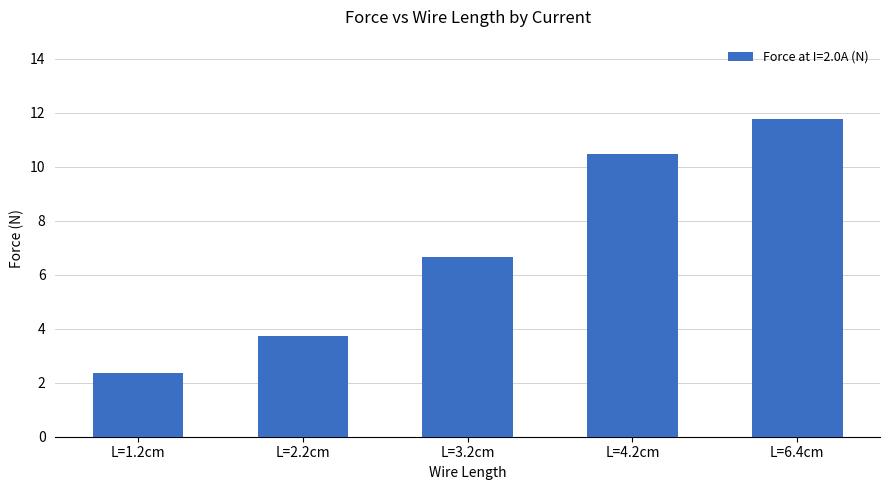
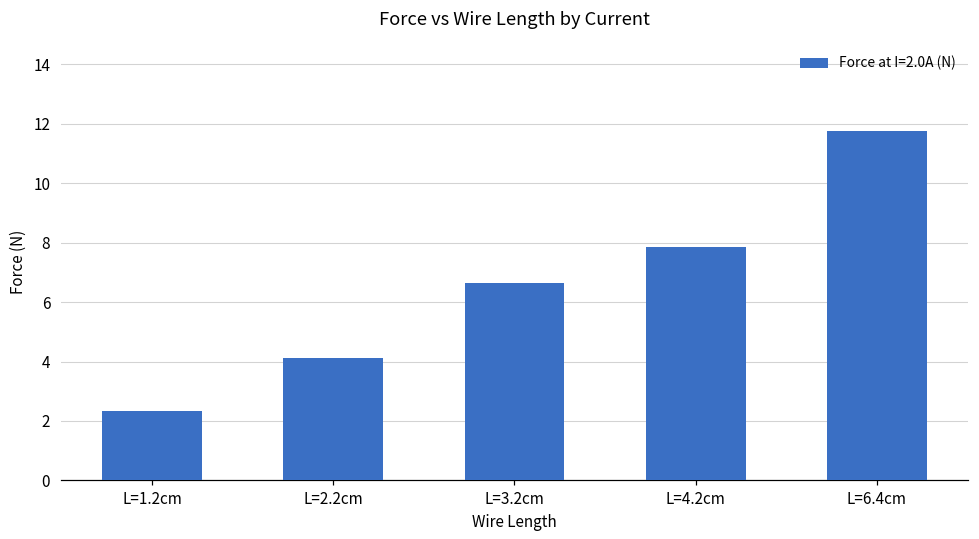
L=2.2cm: 3.7 -> 4.1
L=4.2cm: 10.5 -> 7.8
